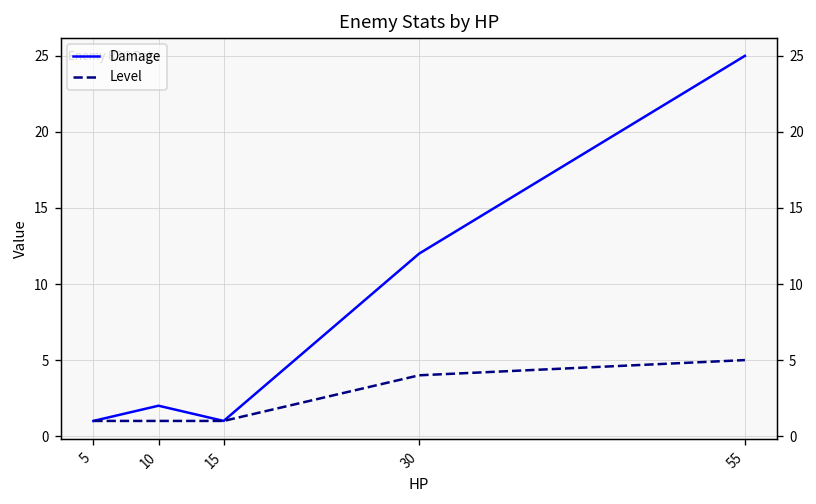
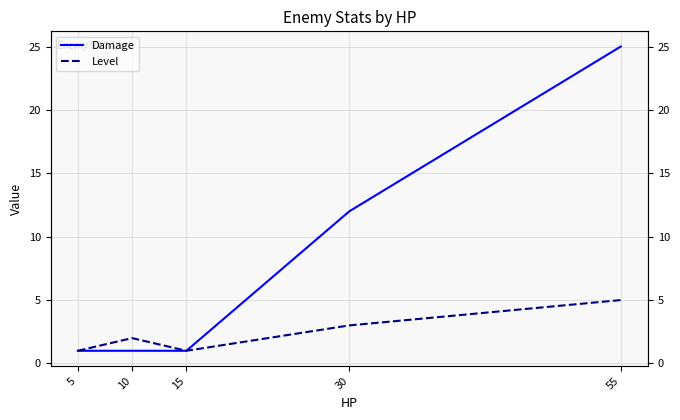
Damage, 10: 2 -> 1
Level, 10: 1 -> 2
Level, 30: 4 -> 3
